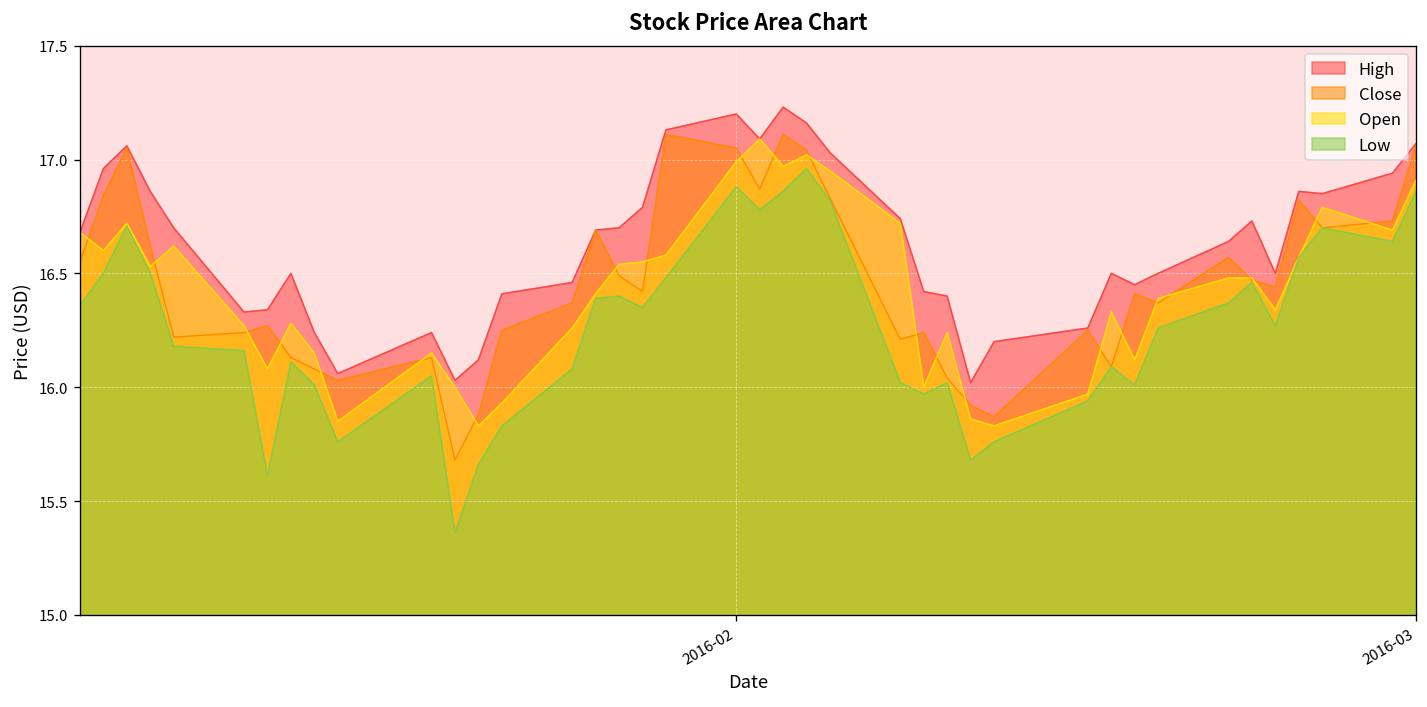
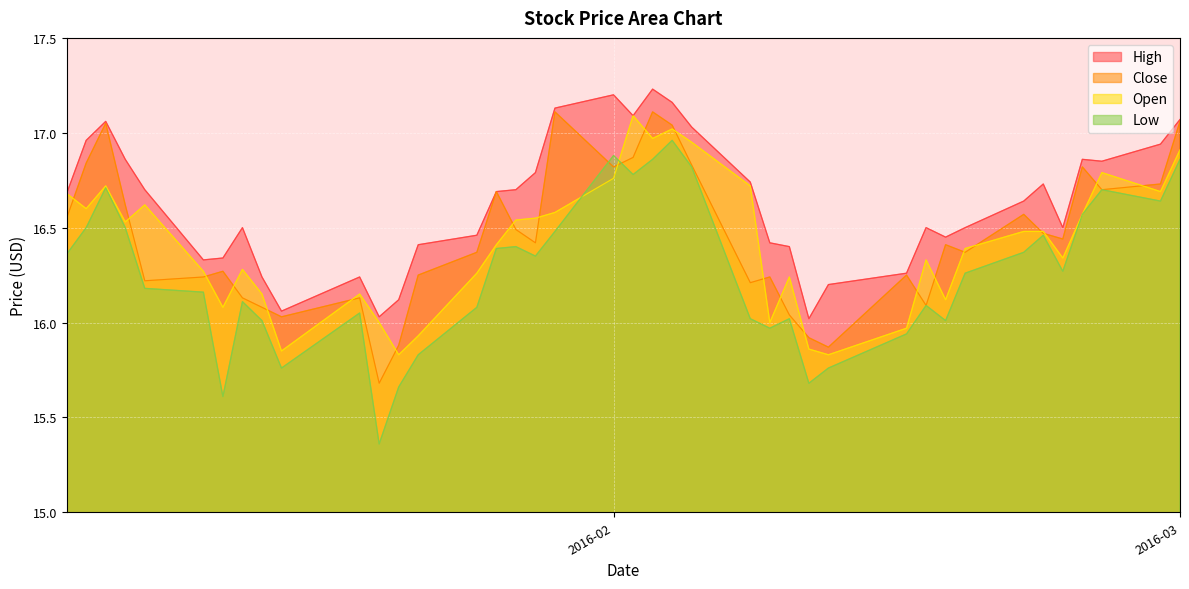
Close, 2016-02: 17.05 -> 16.82
Open, 2016-02: 16.99 -> 16.76
